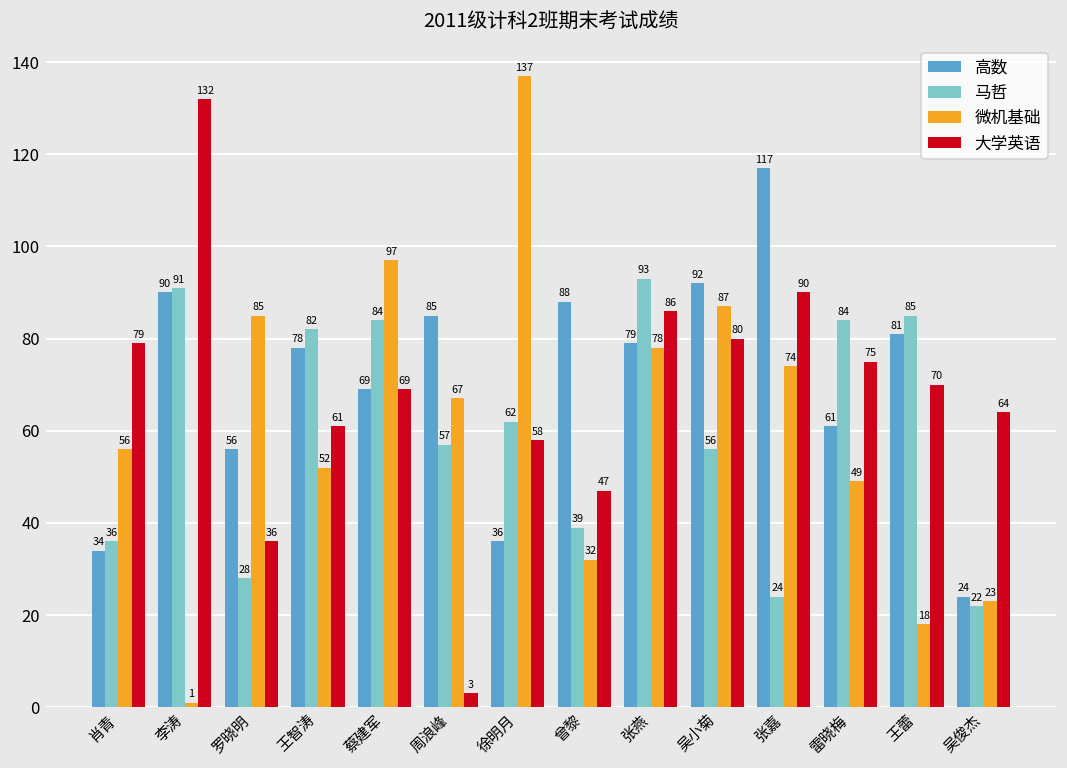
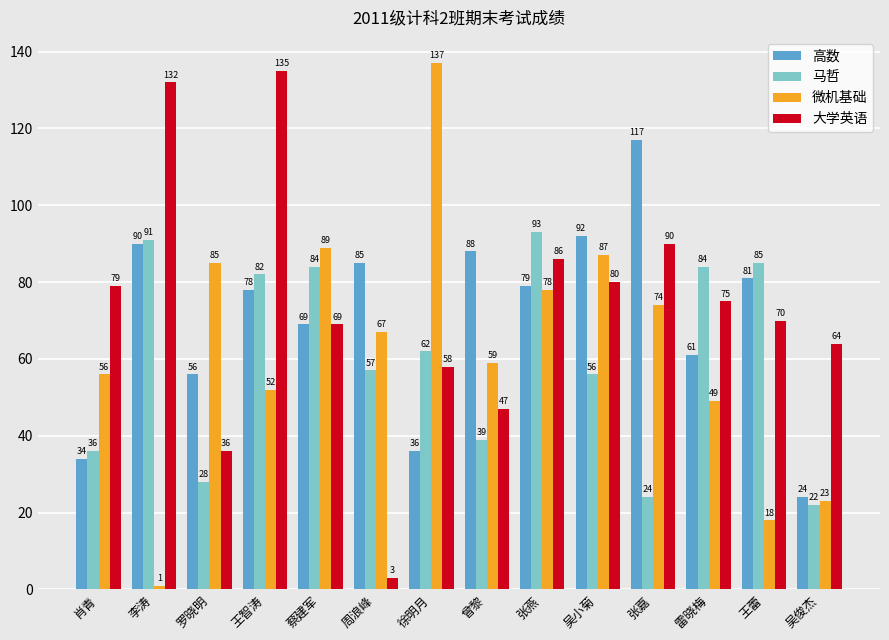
大学英语, 王智涛: 61 -> 135
微机基础, 蔡建军: 97 -> 89
微机基础, 曾黎: 32 -> 59
